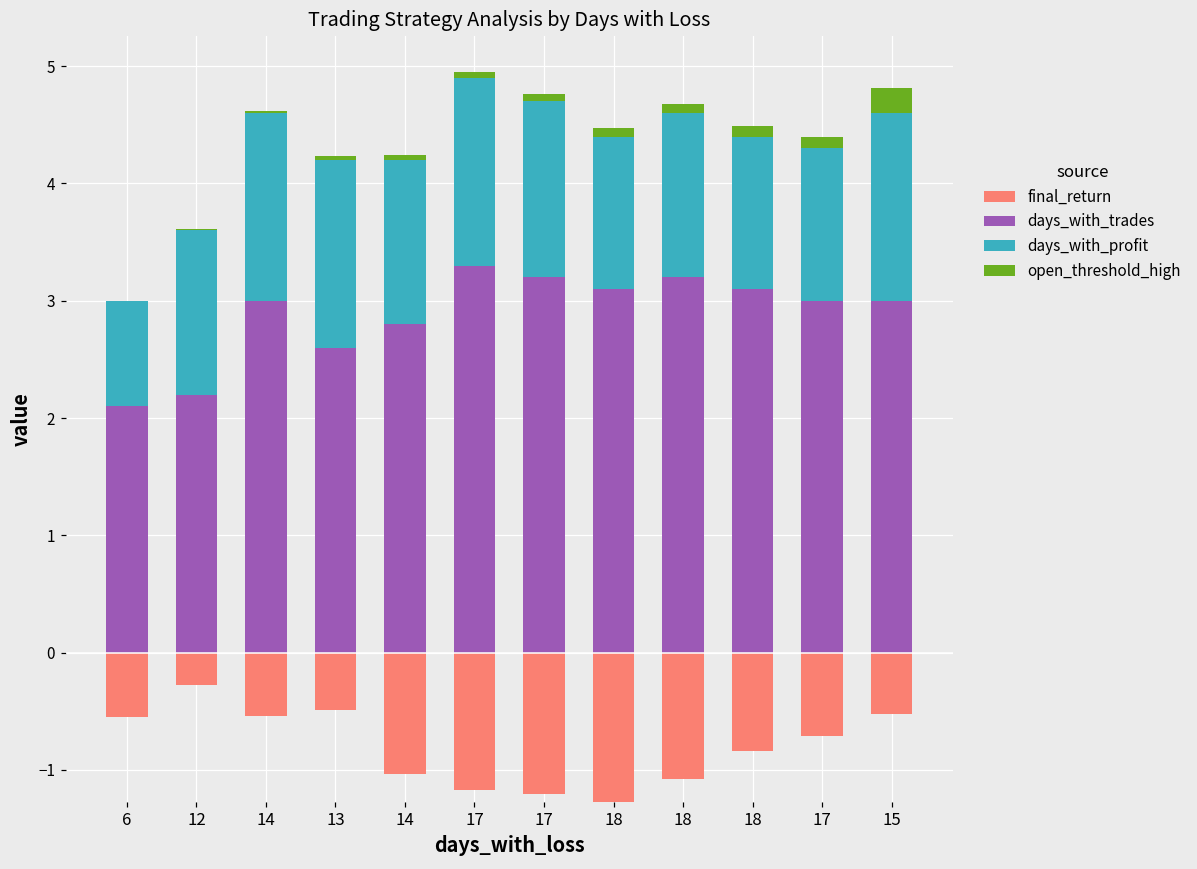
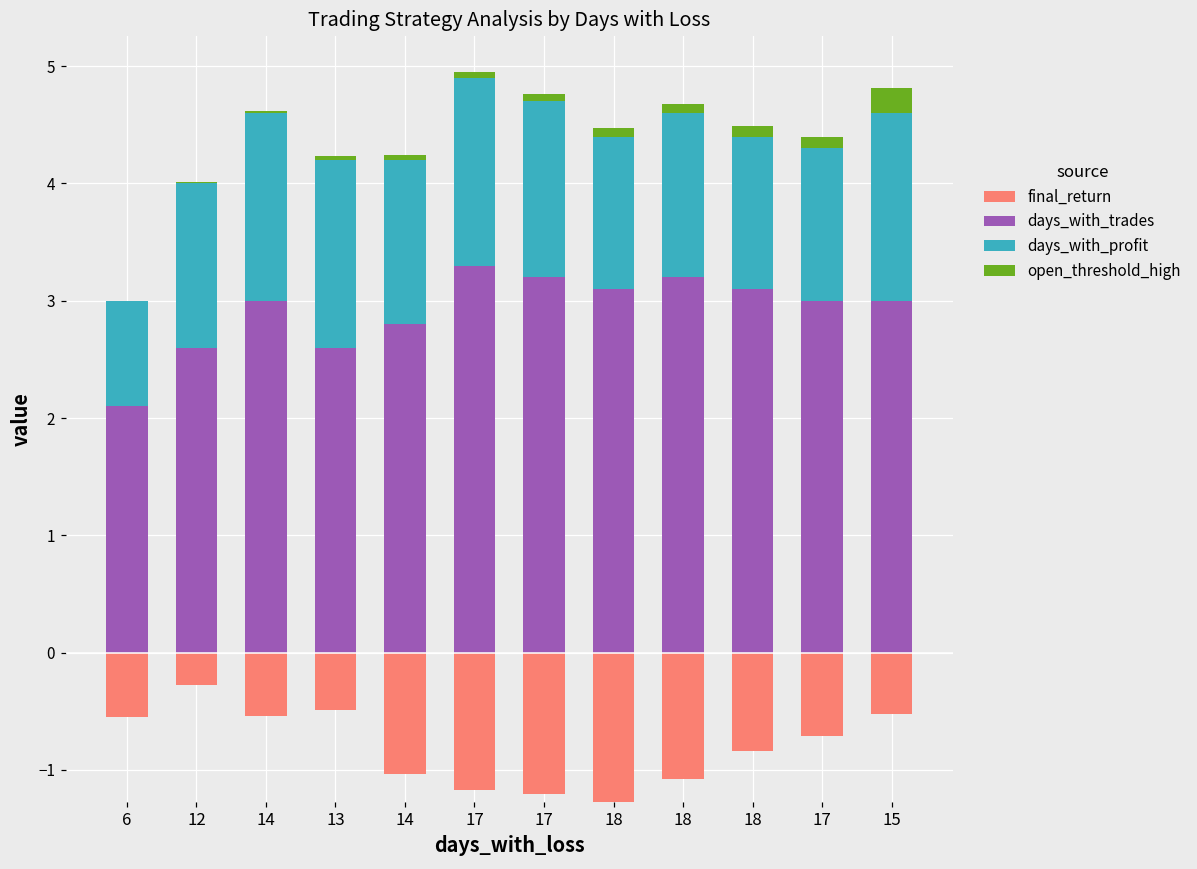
days_with_trades, 12: 2.20 -> 2.60
